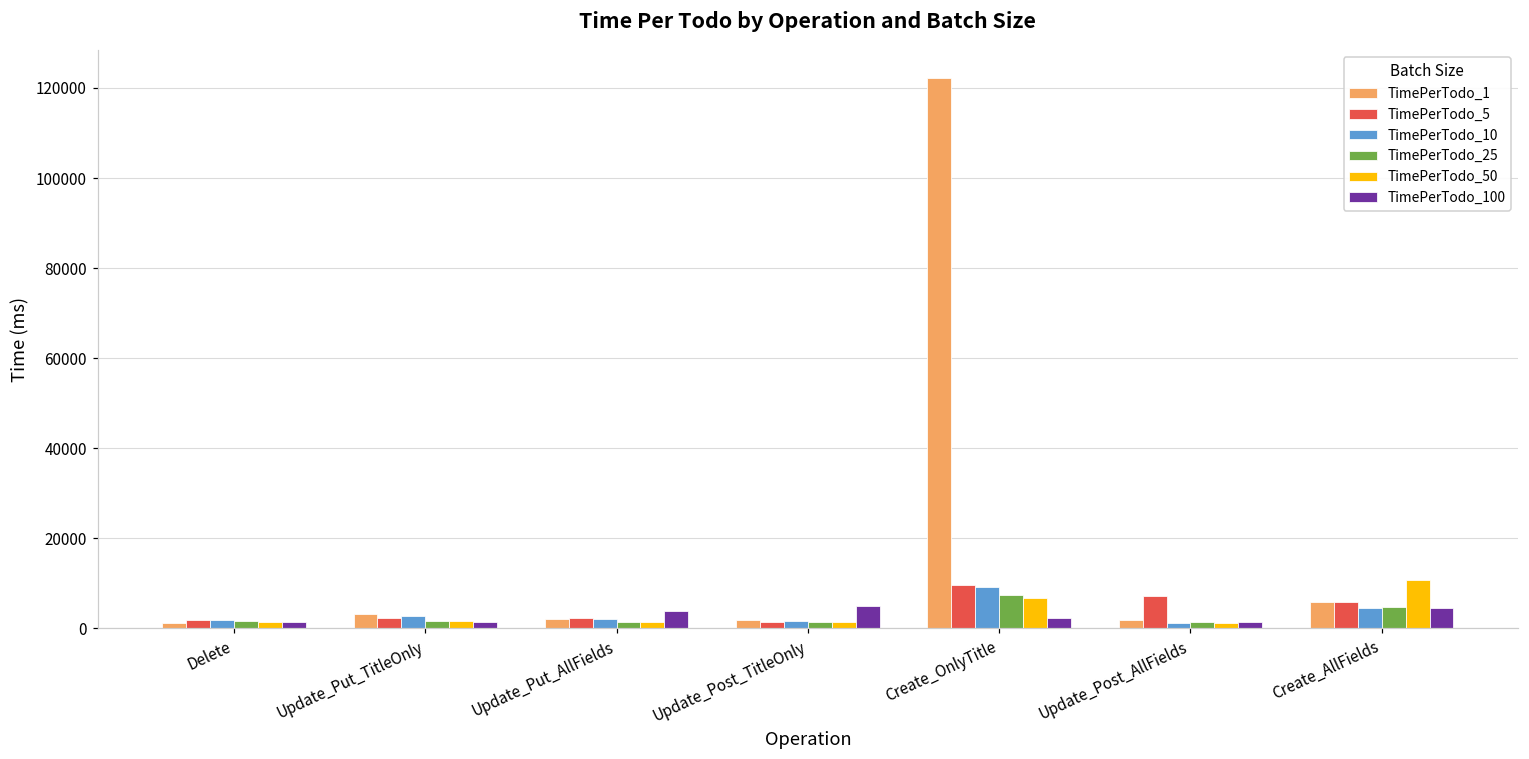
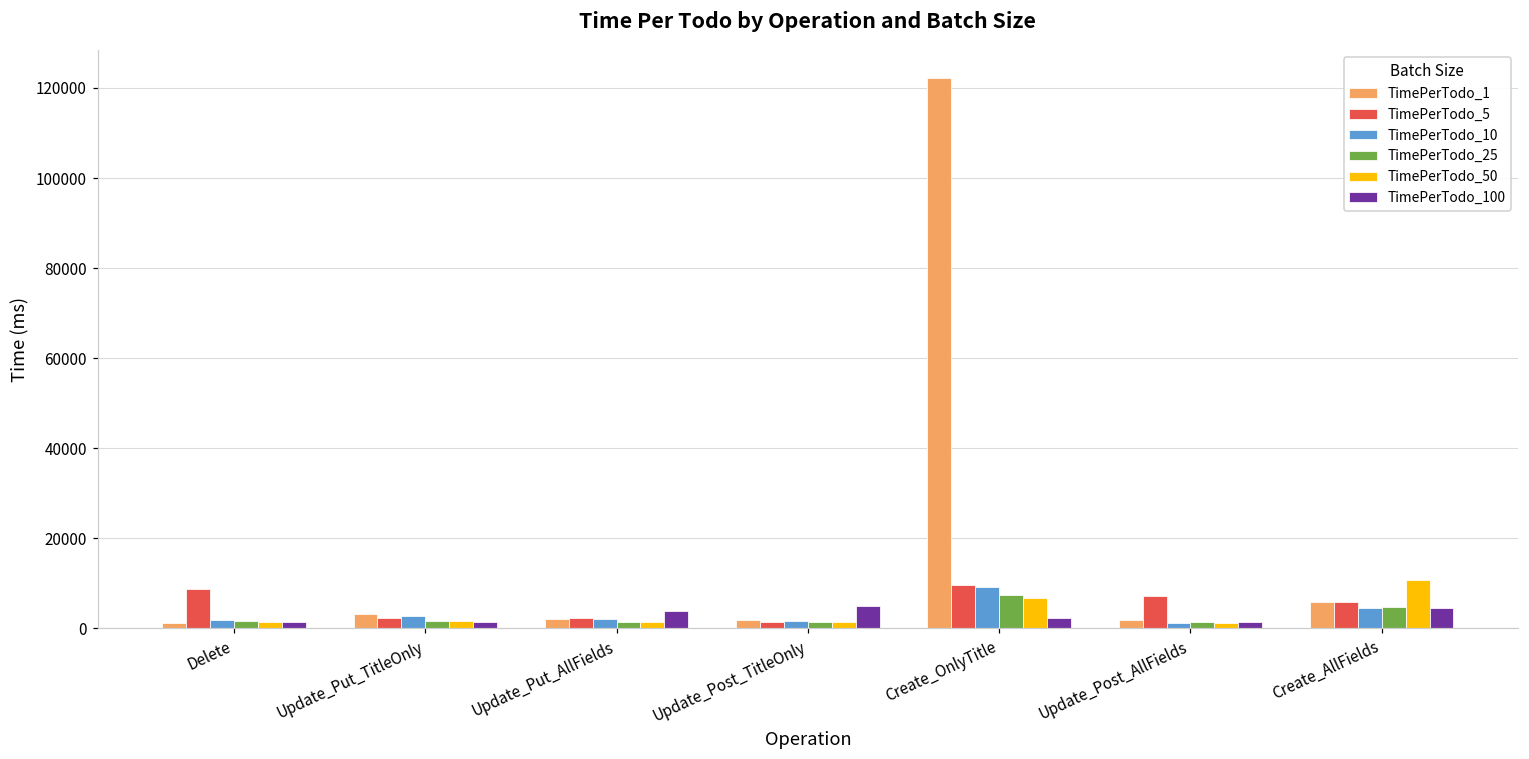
TimePerTodo_5, Delete: 2000 -> 9000
